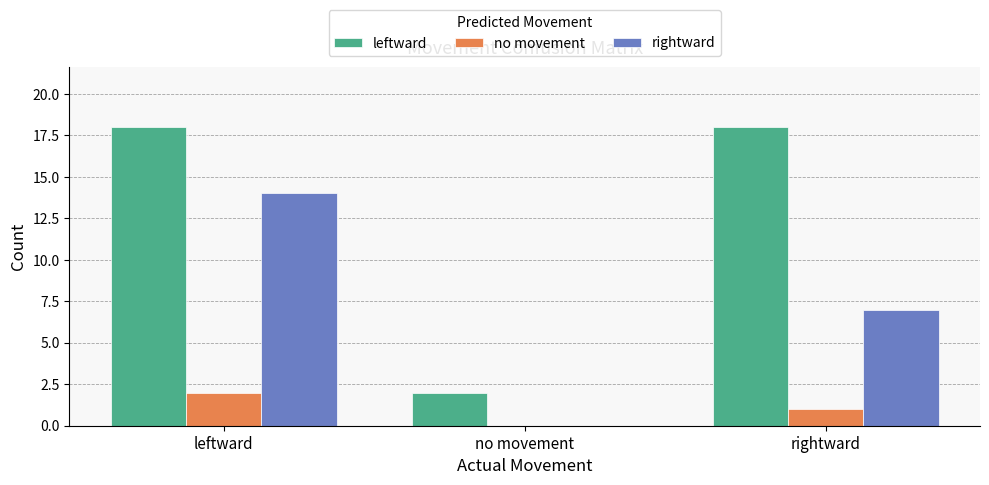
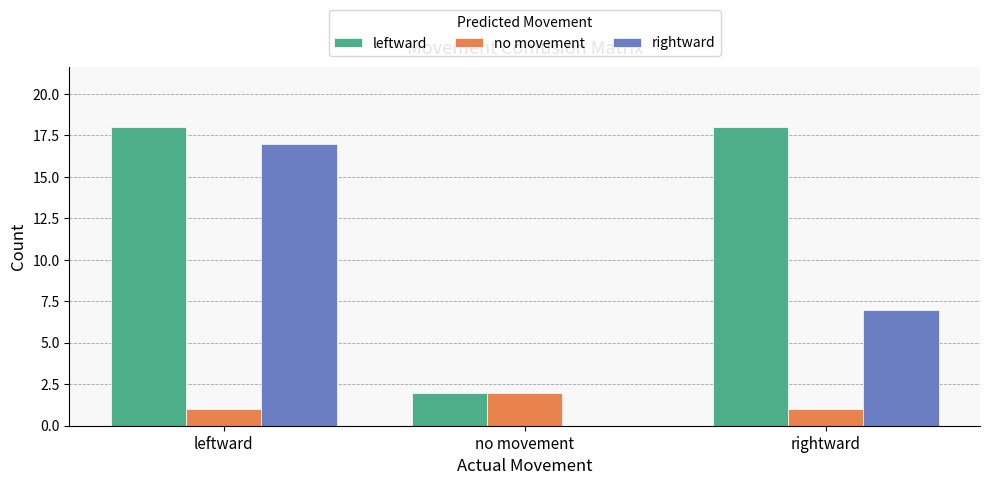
no movement, leftward: 2 -> 1
rightward, leftward: 14 -> 17
no movement, no movement: 0 -> 2
